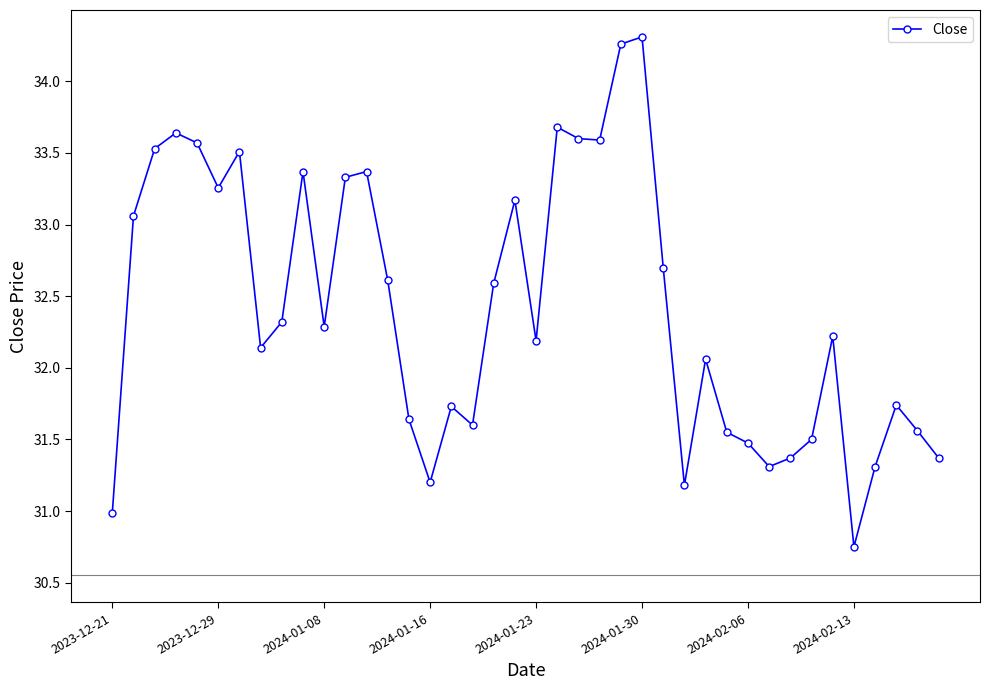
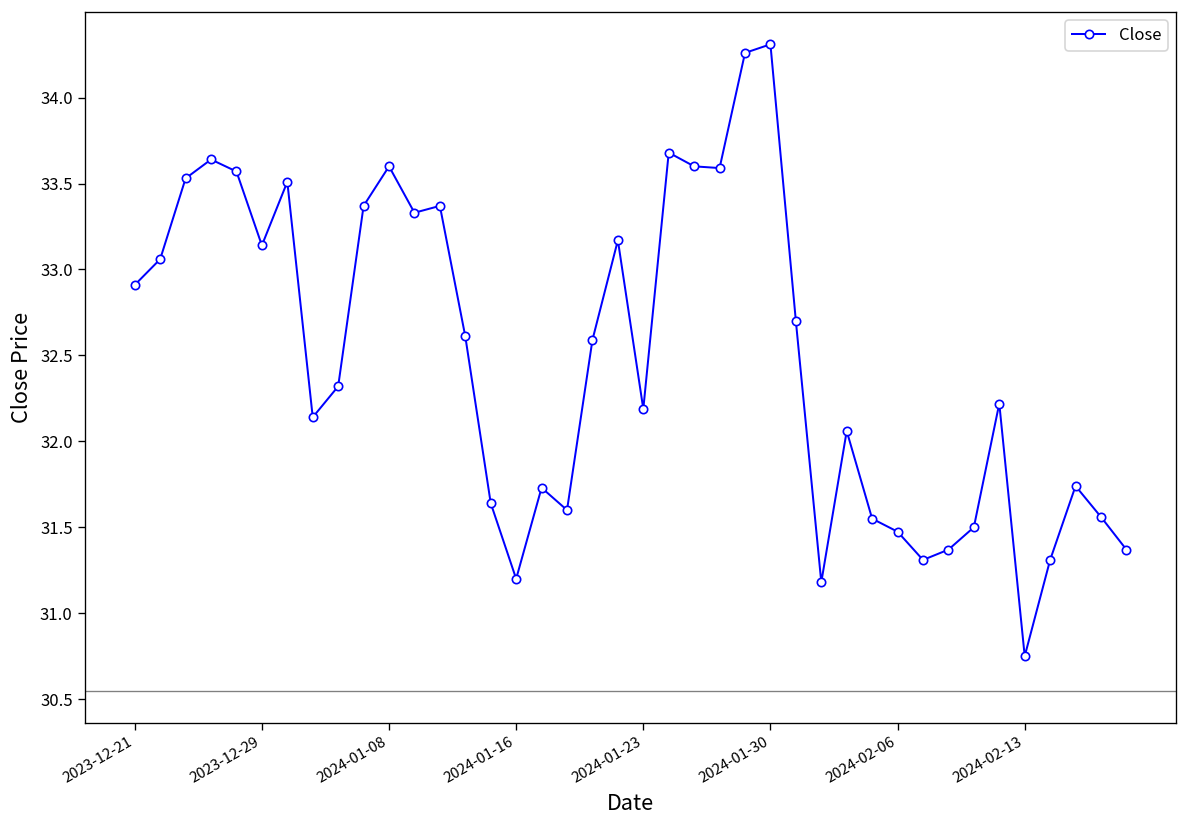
2023-12-21: 30.98 -> 32.91
2023-12-29: 33.26 -> 33.14
2024-01-08: 32.29 -> 33.60
